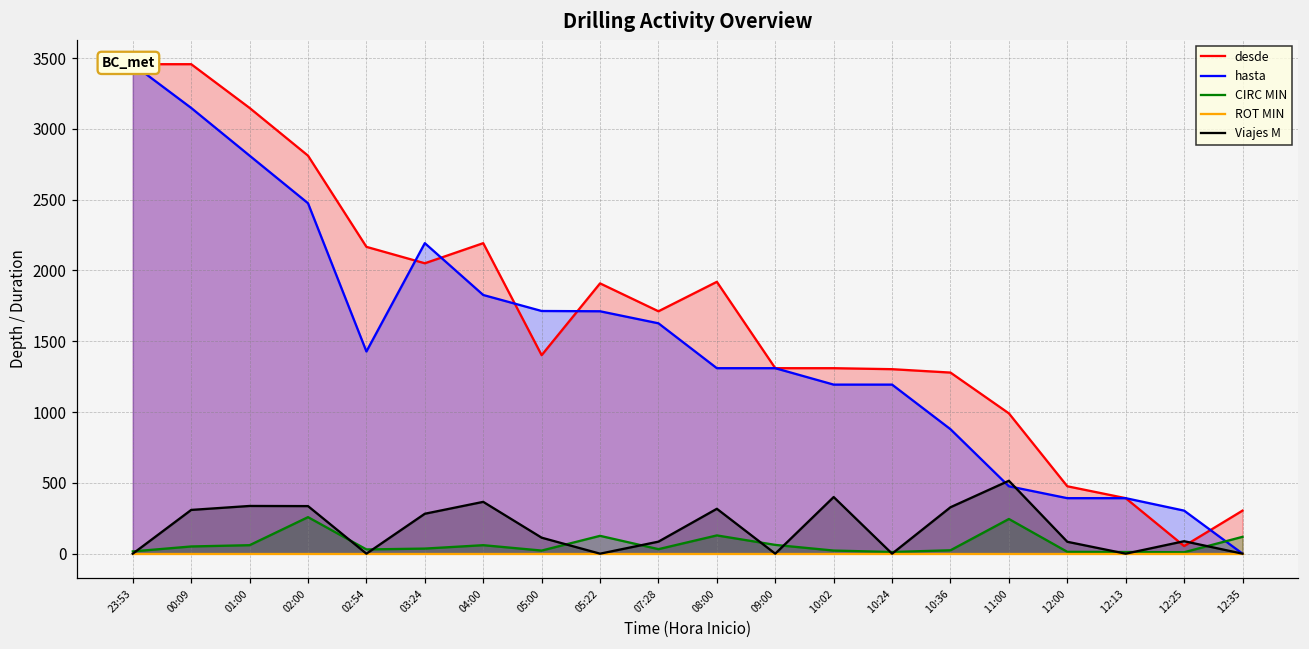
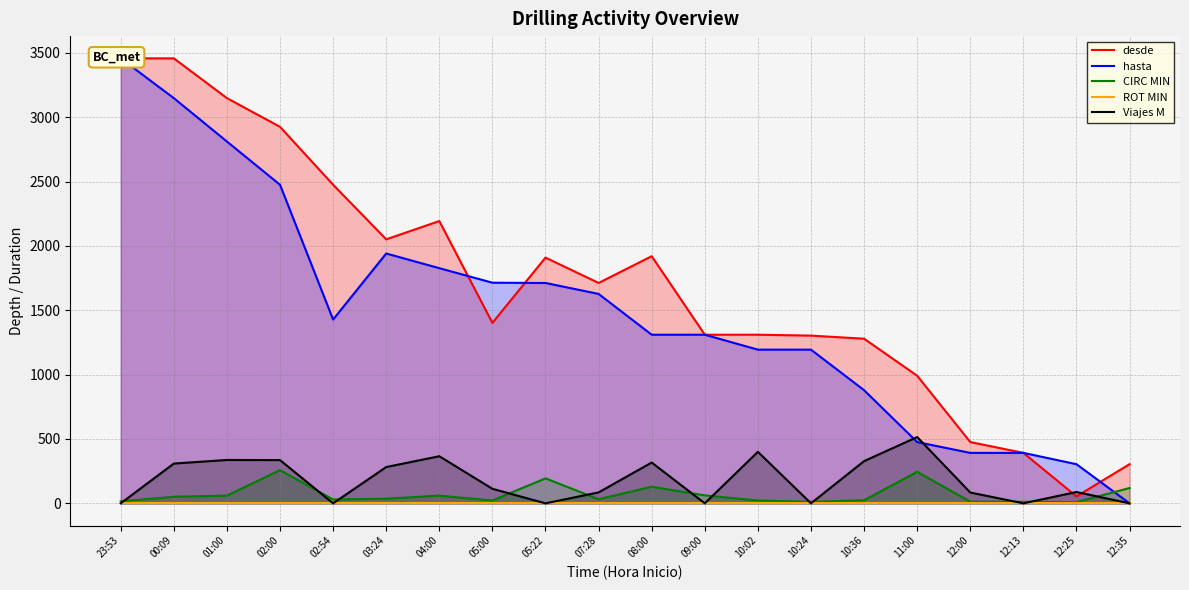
desde, 02:00: 2810 -> 2930
desde, 02:54: 2170 -> 2480
hasta, 03:24: 2190 -> 1940
CIRC MIN, 05:22: 130 -> 190
